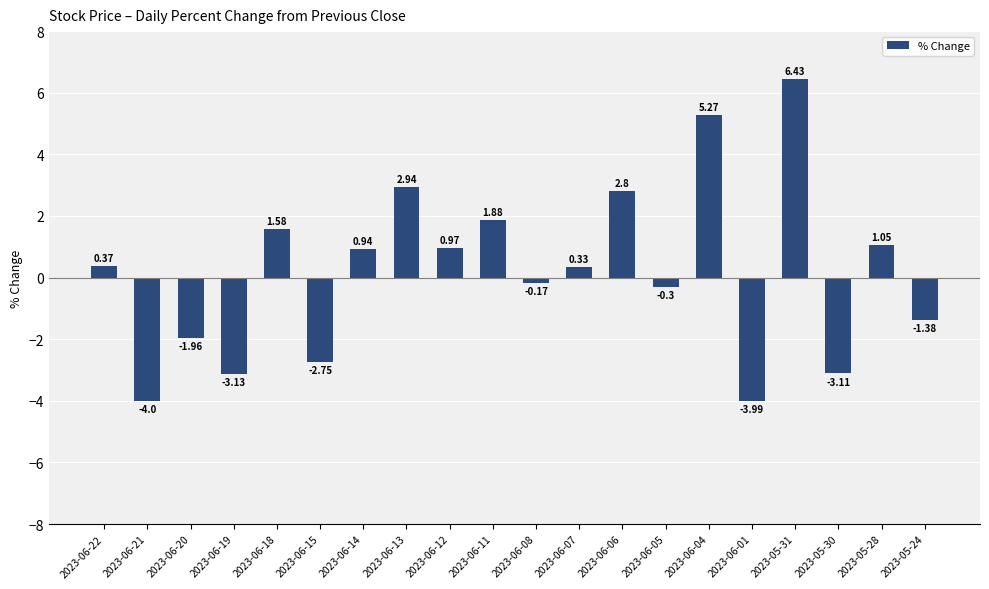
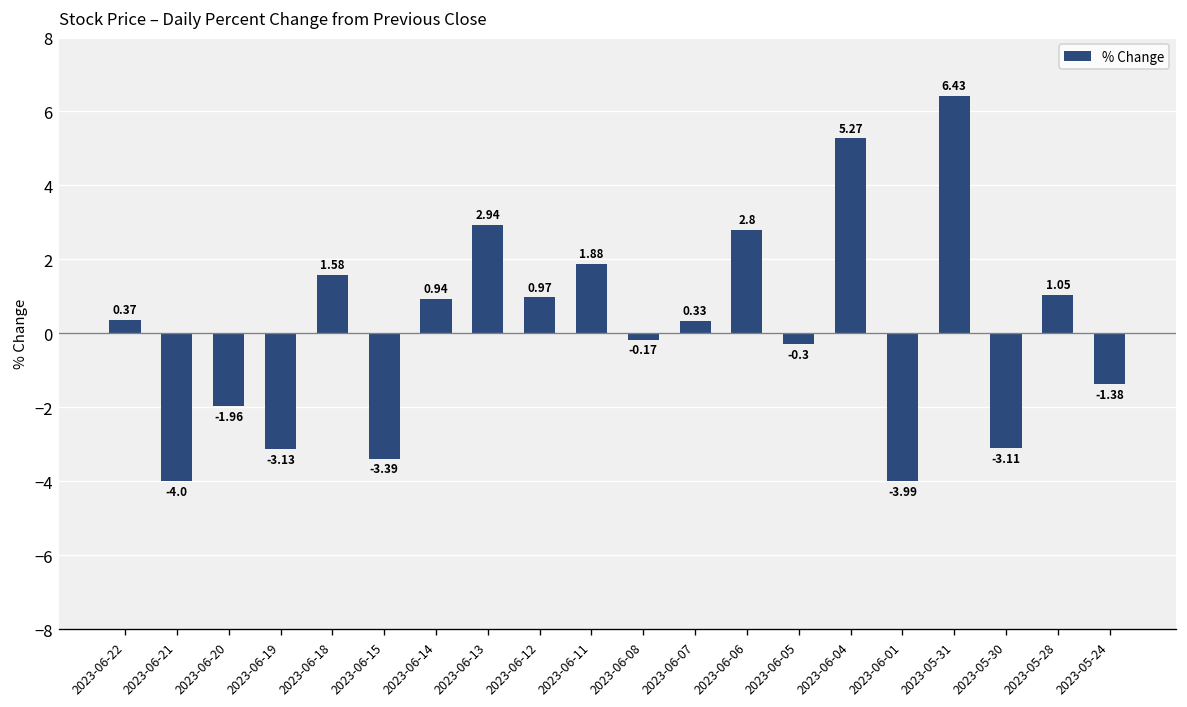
2023-06-15: -2.75 -> -3.39
